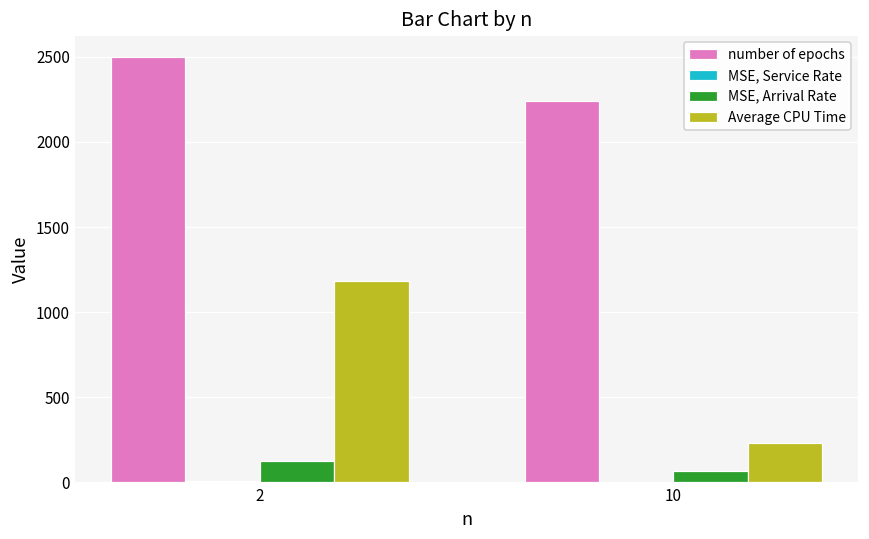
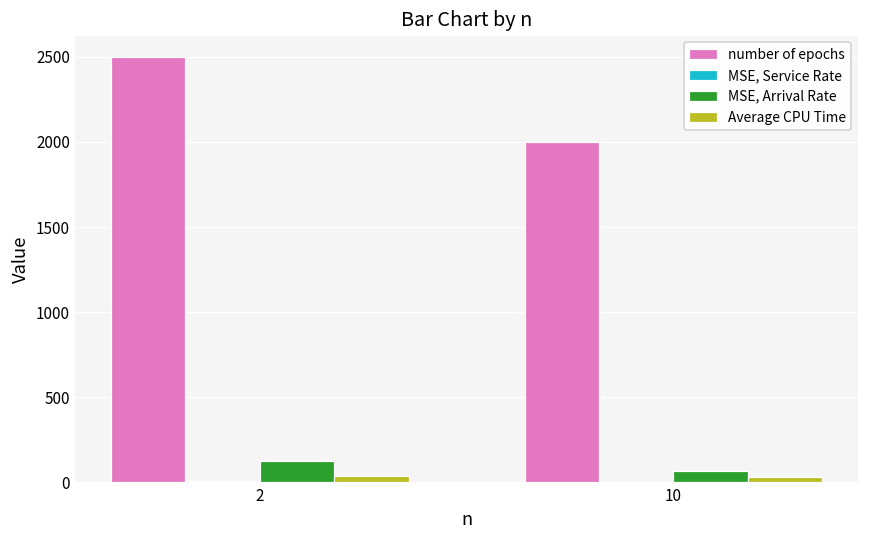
Average CPU Time, 2: 1180 -> 40
number of epochs, 10: 2240 -> 2000
Average CPU Time, 10: 230 -> 30
